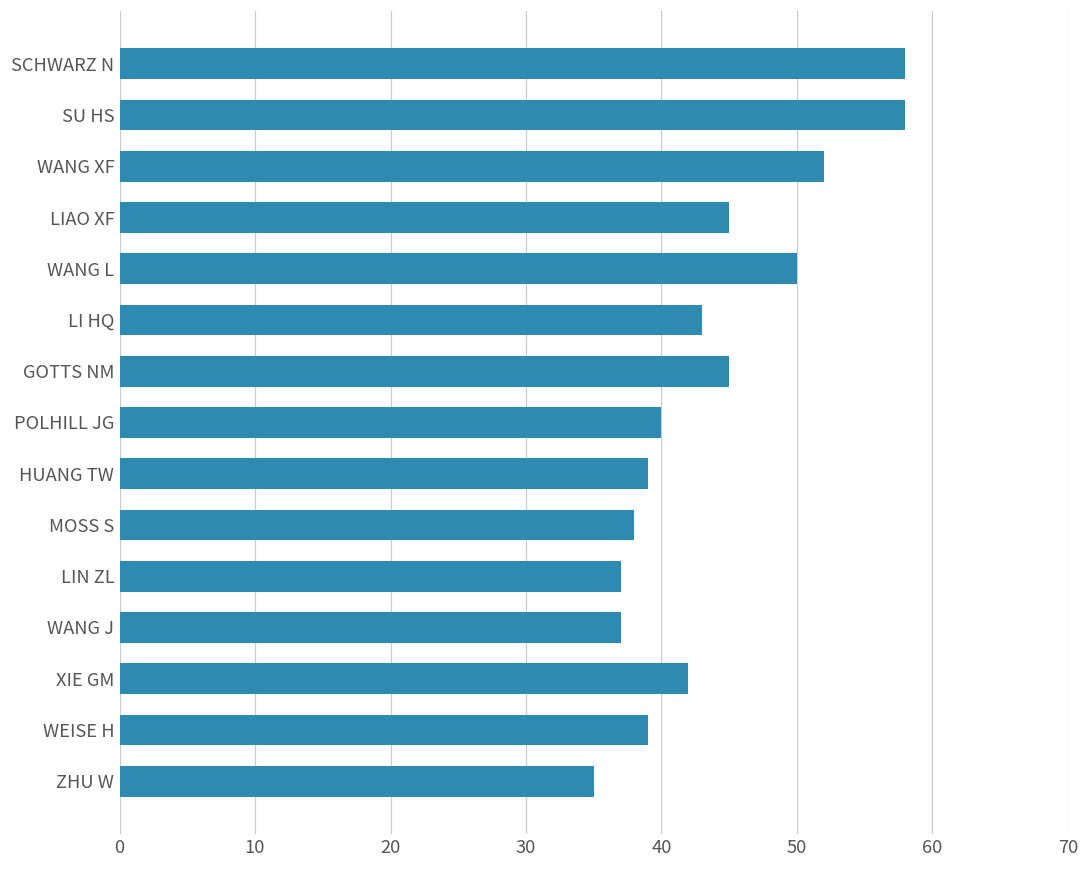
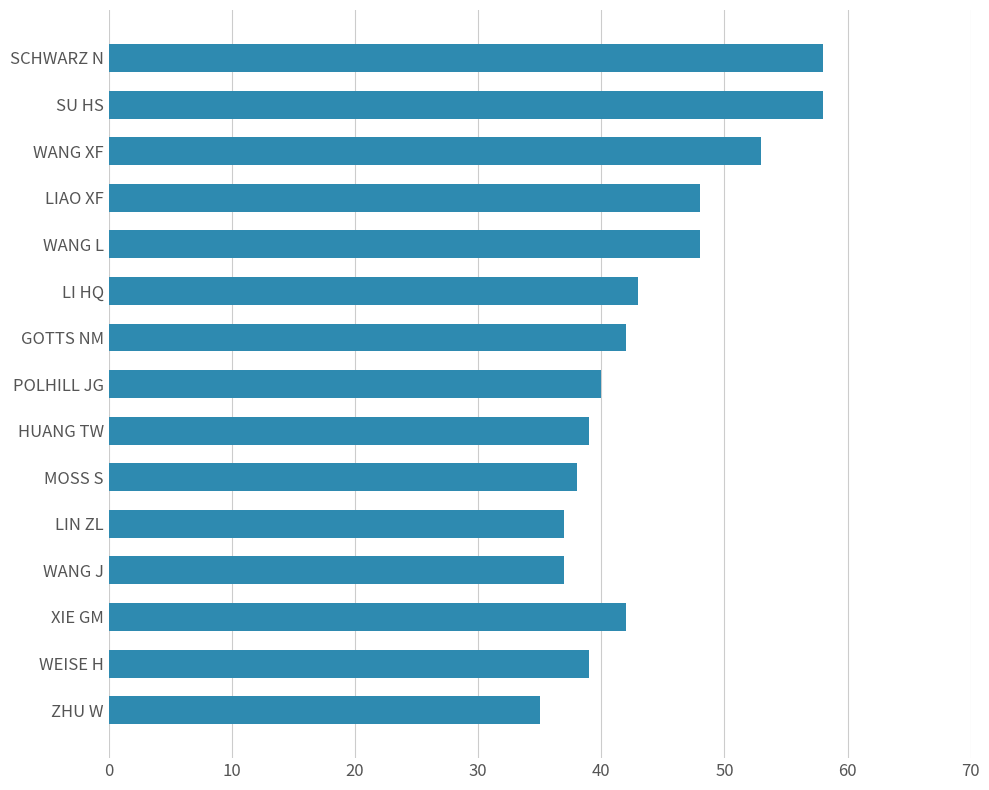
WANG XF: 52 -> 53
LIAO XF: 45 -> 48
WANG L: 50 -> 48
GOTTS NM: 45 -> 42
